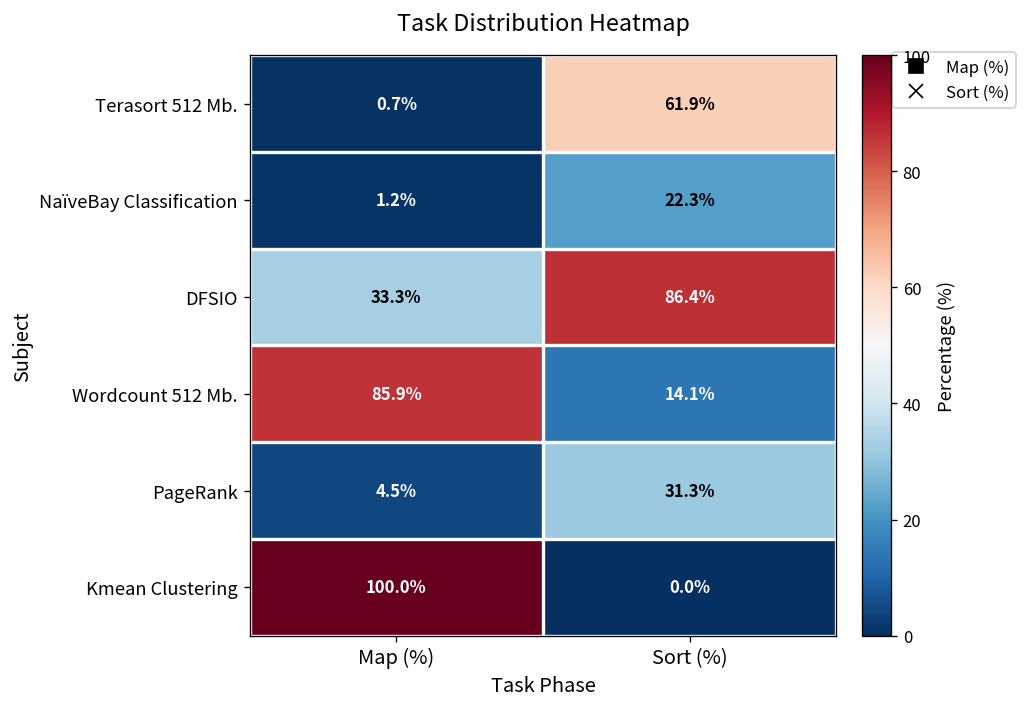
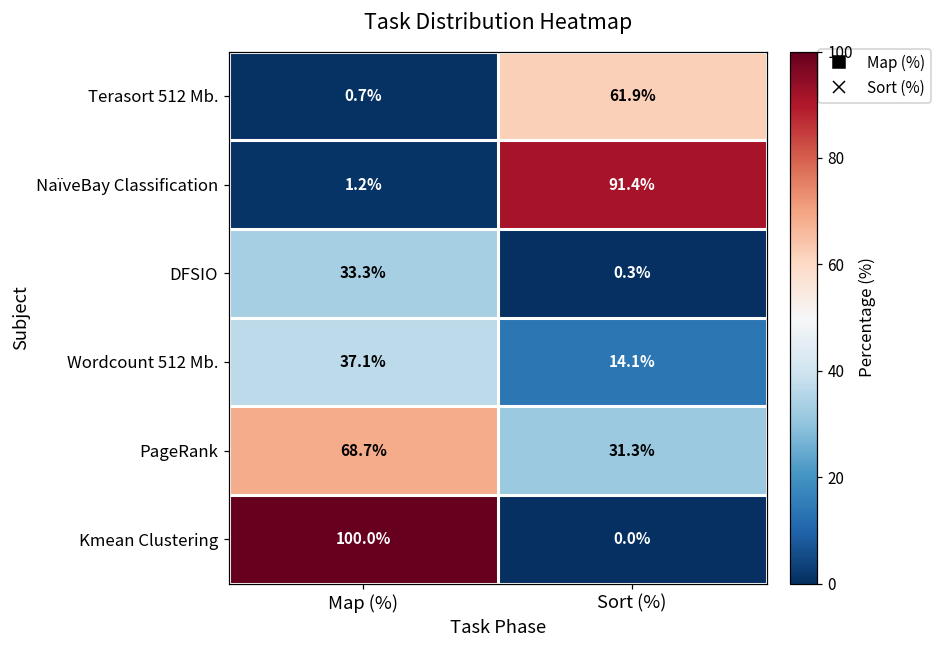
NaïveBay Classification, Sort (%): 22.3% -> 91.4%
DFSIO, Sort (%): 86.4% -> 0.3%
Wordcount 512 Mb., Map (%): 85.9% -> 37.1%
PageRank, Map (%): 4.5% -> 68.7%
